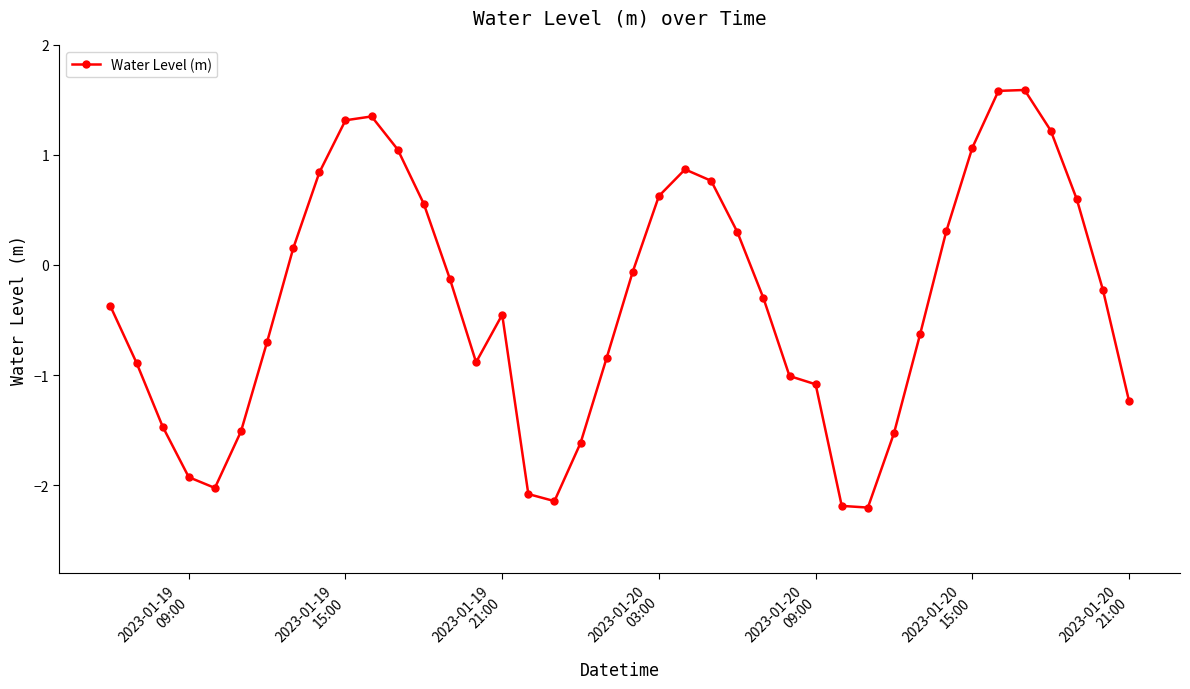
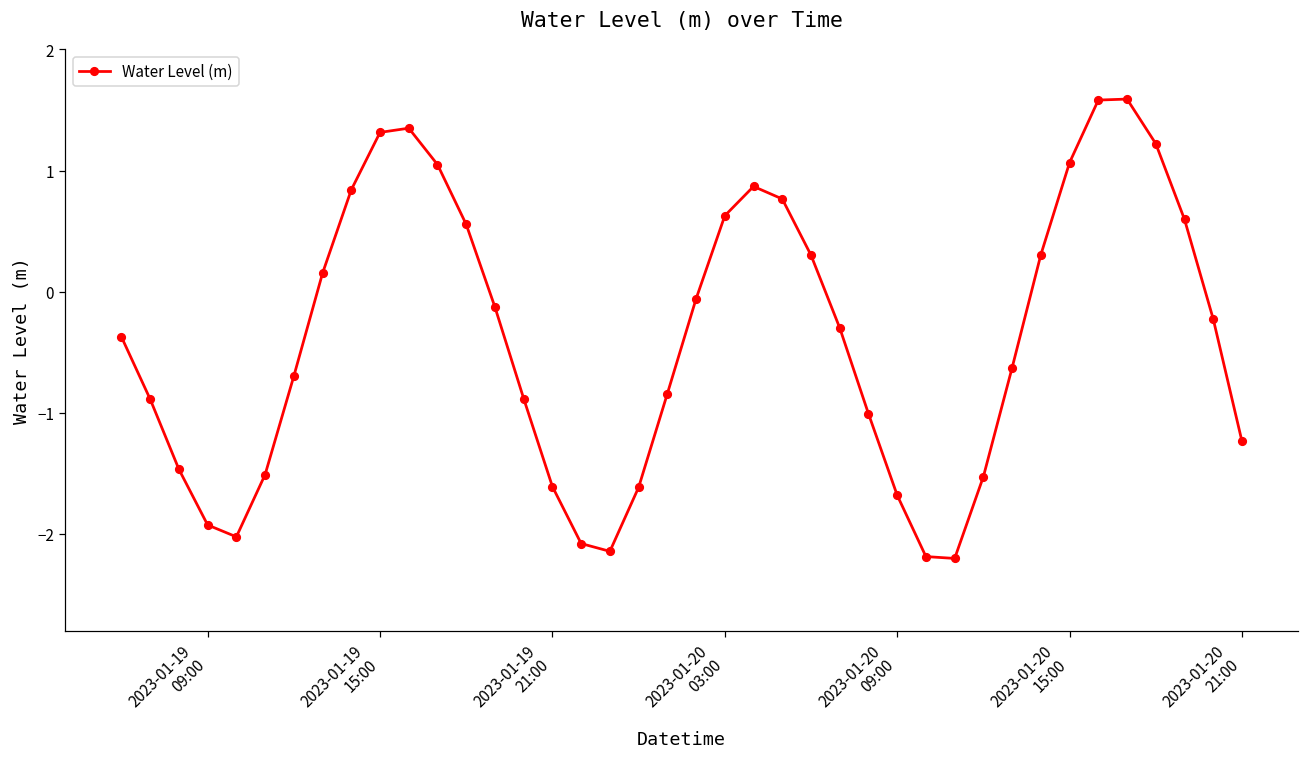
2023-01-19 21:00: -0.45 -> -1.61
2023-01-20 09:00: -1.08 -> -1.68
